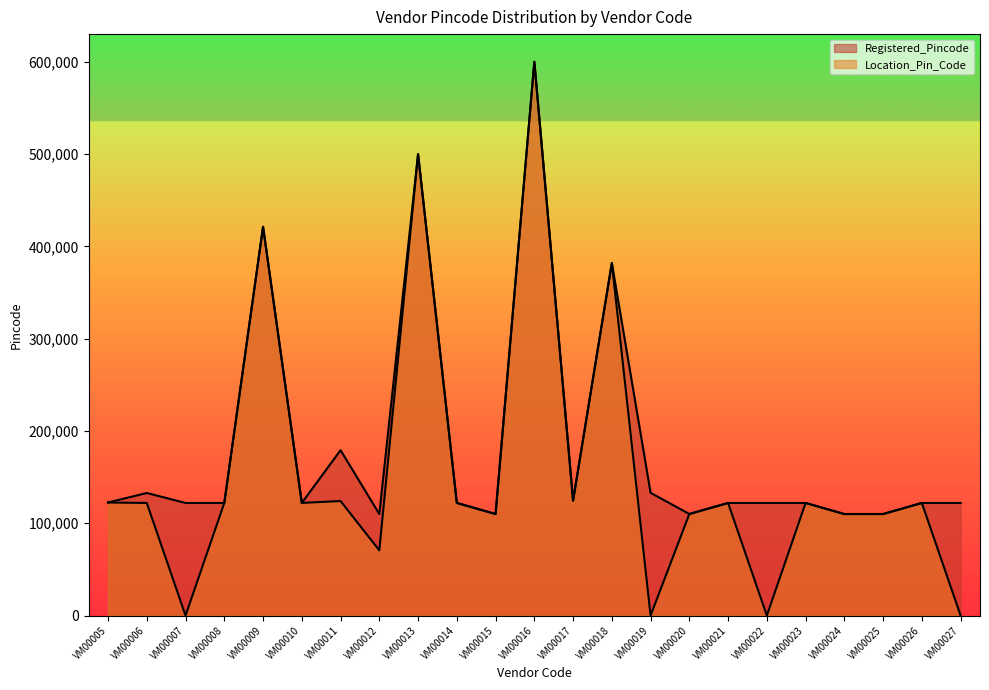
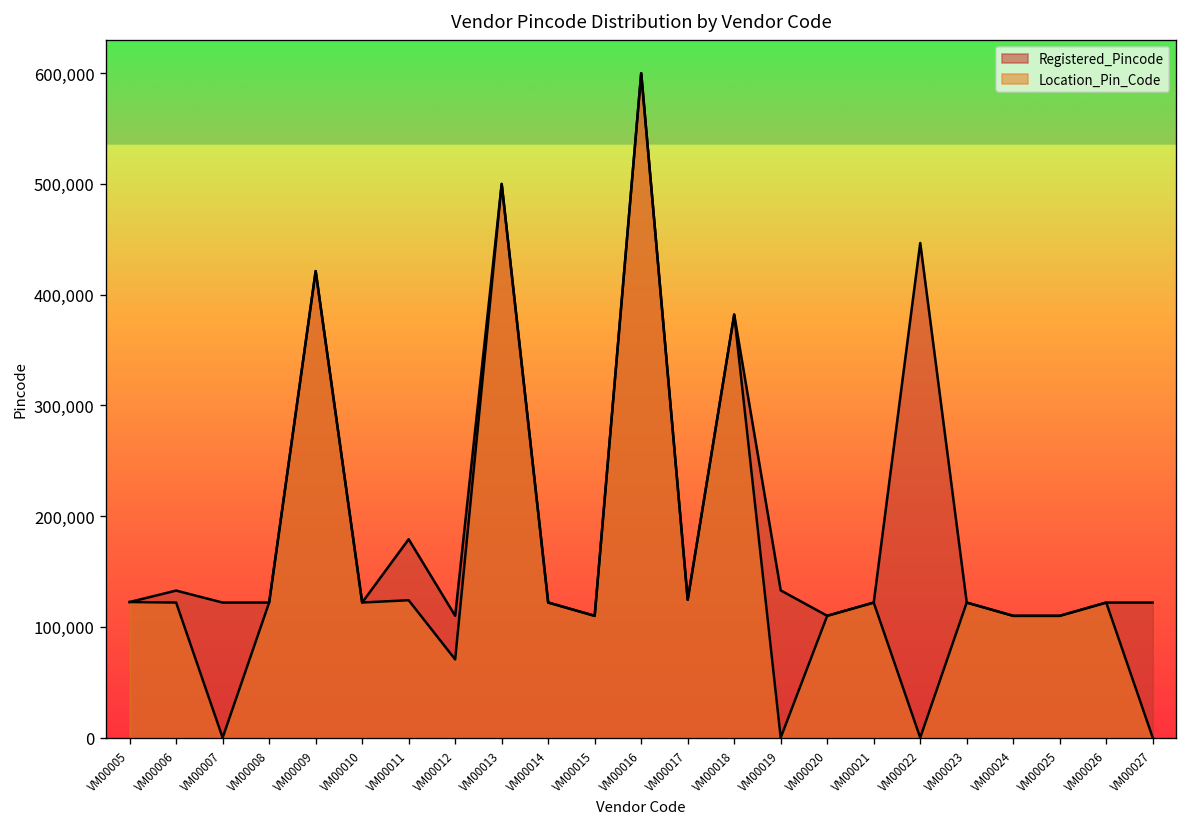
Registered_Pincode, VM00022: 120,000 -> 450,000
